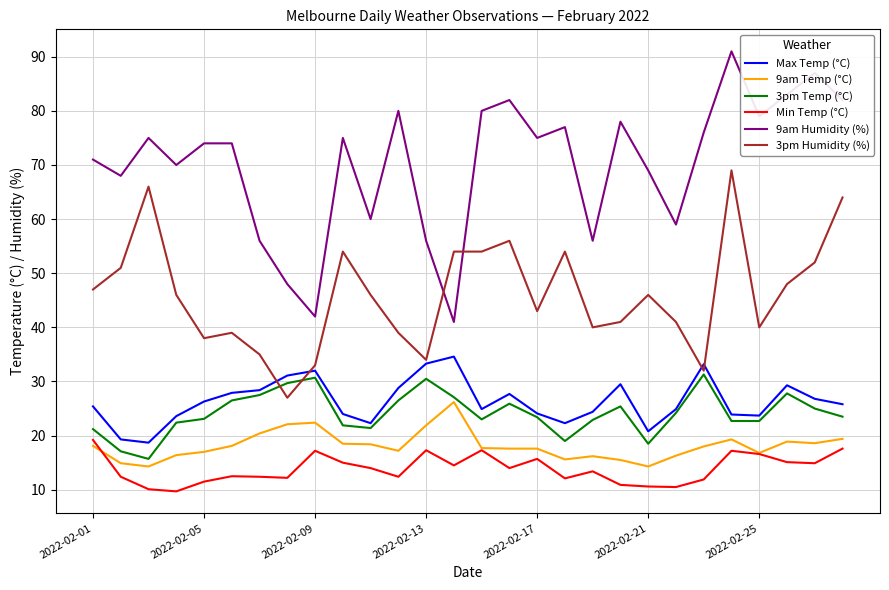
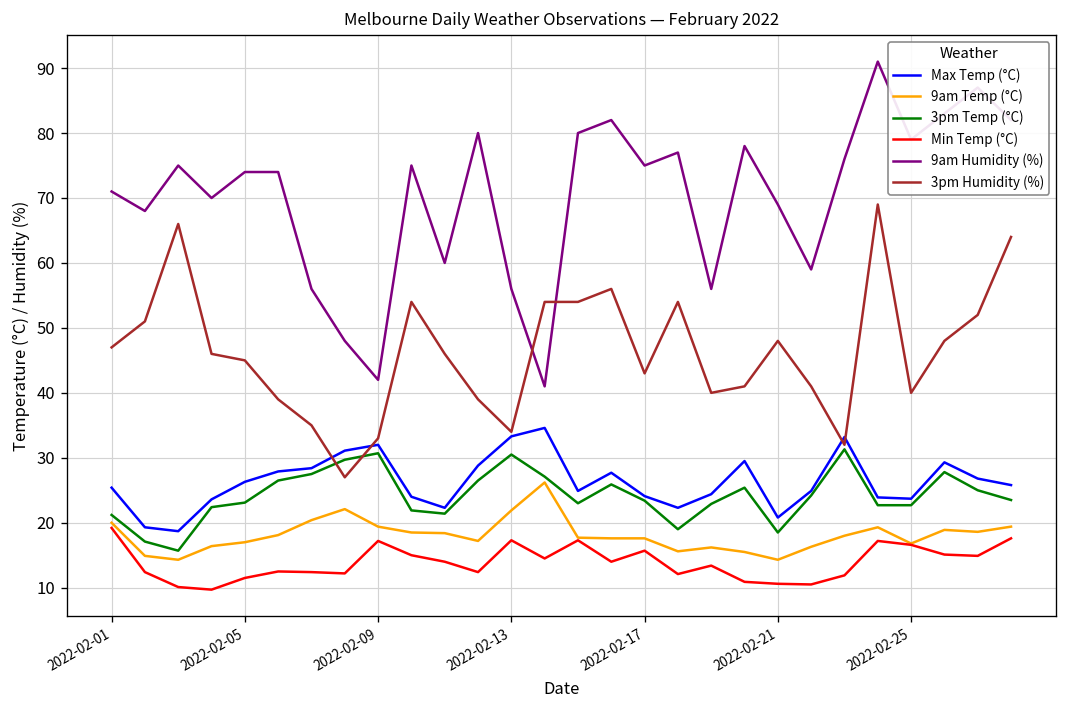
9am Temp (°C), 2022-02-01: 18 -> 20
3pm Humidity (%), 2022-02-05: 38 -> 45
9am Temp (°C), 2022-02-09: 22 -> 19
3pm Humidity (%), 2022-02-21: 46 -> 48
